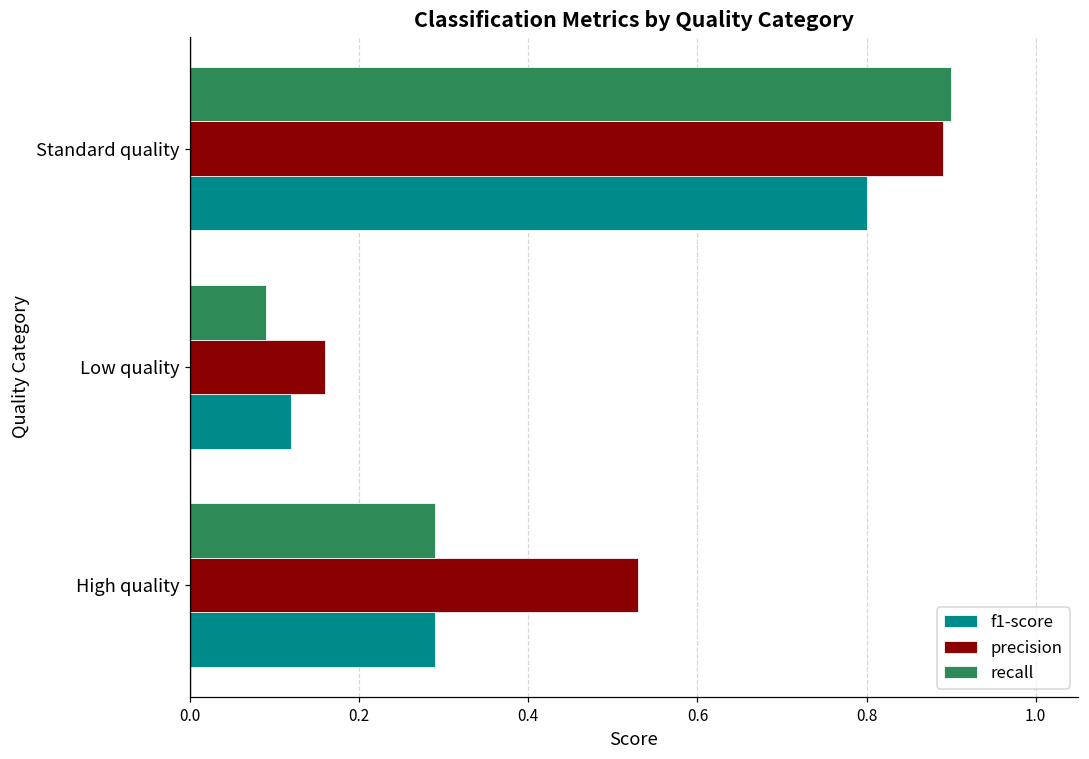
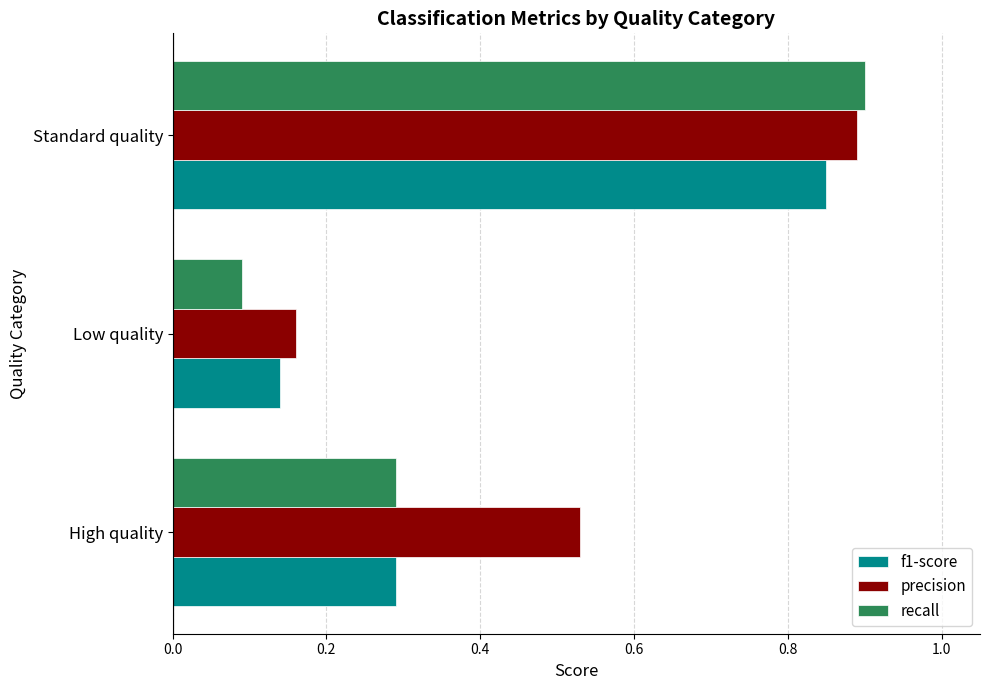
f1-score, Standard quality: 0.80 -> 0.85
f1-score, Low quality: 0.12 -> 0.14
